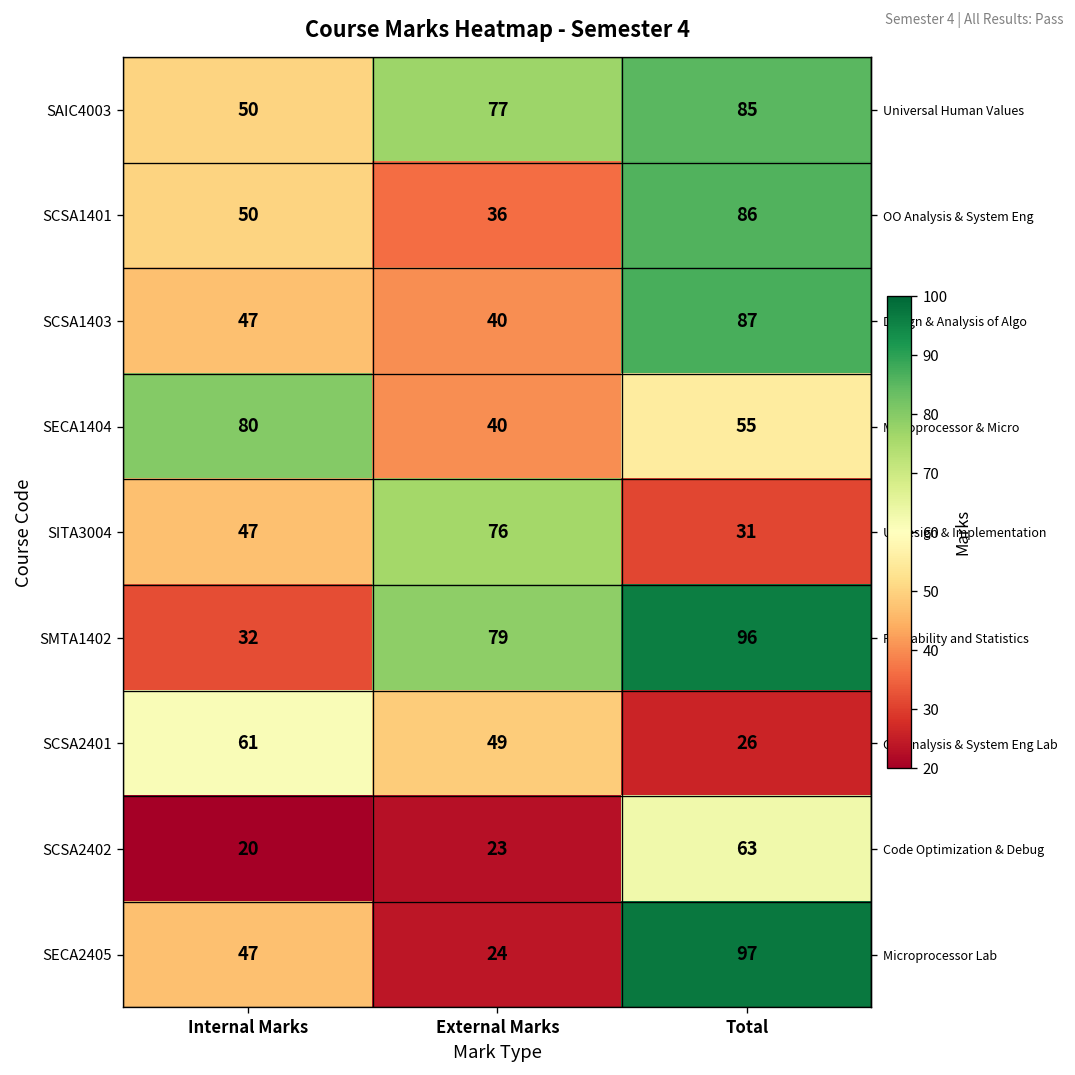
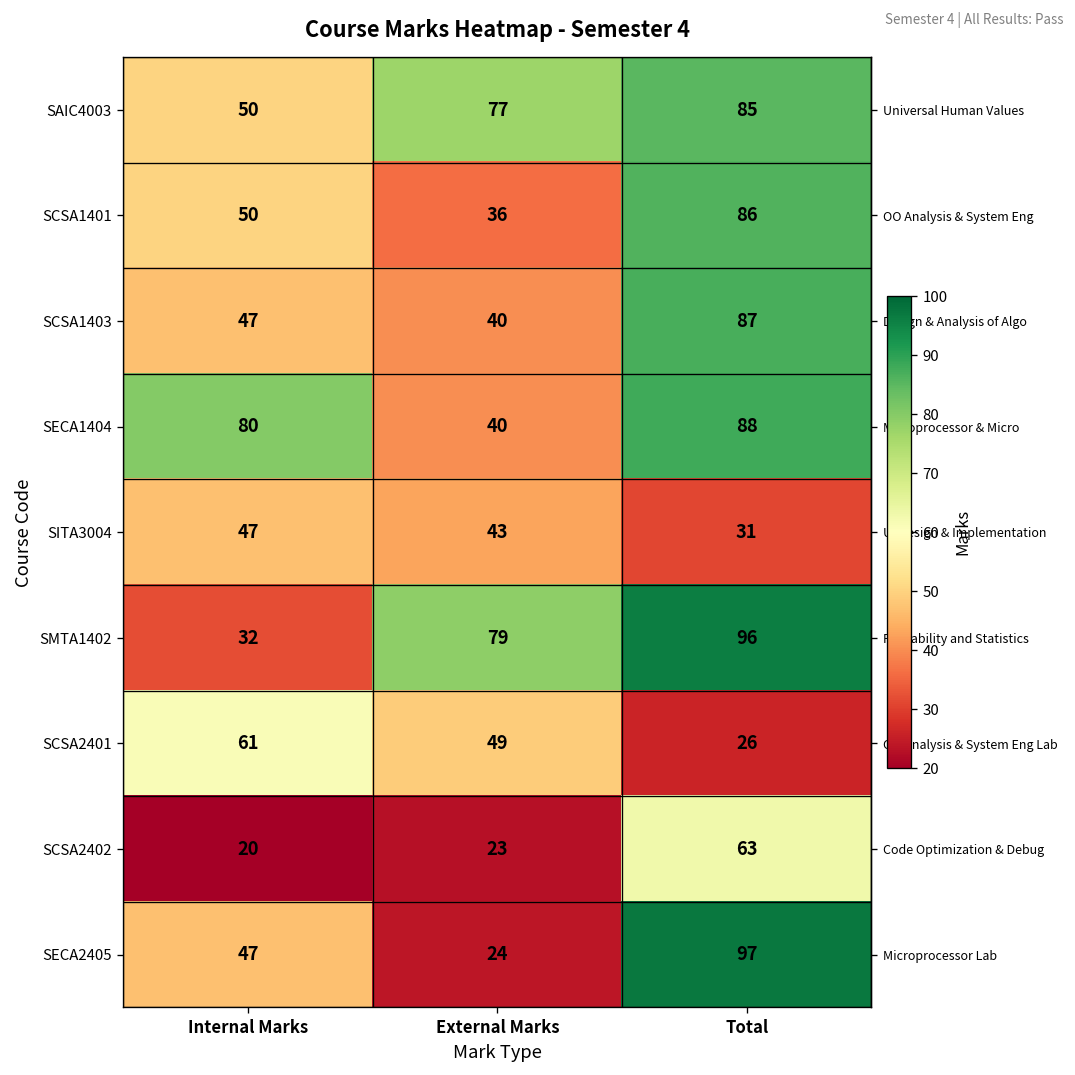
SECA1404, Total: 55 -> 88
SITA3004, External Marks: 76 -> 43
